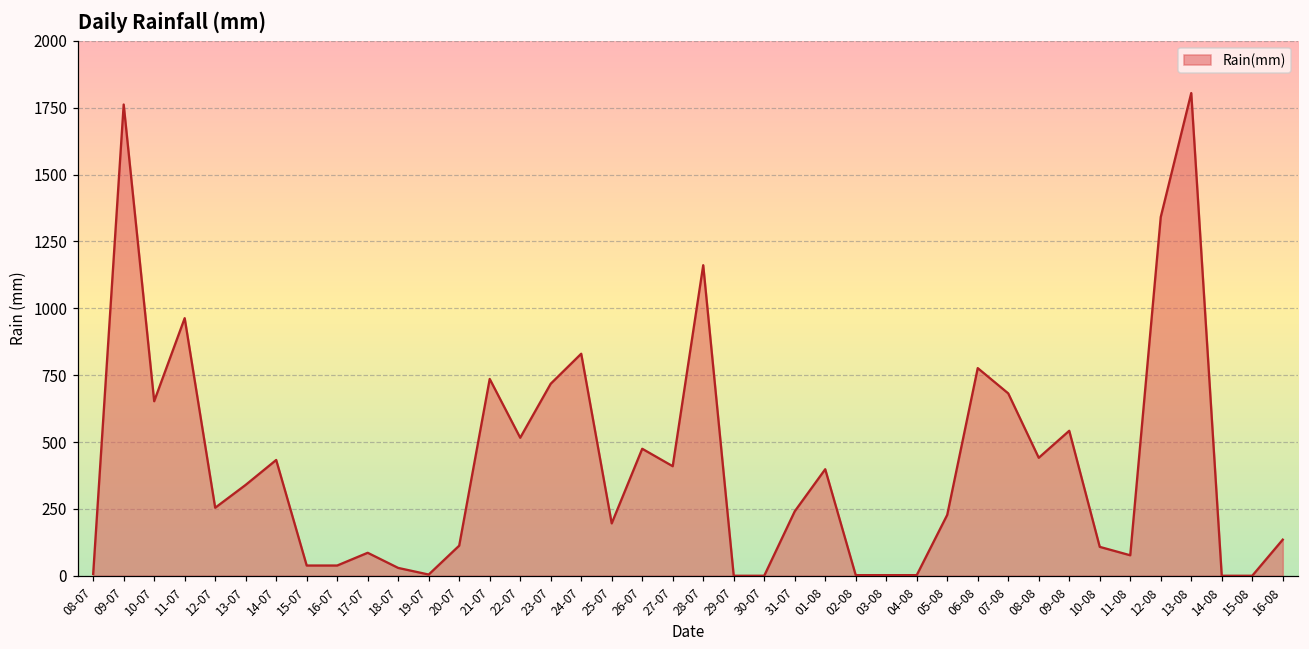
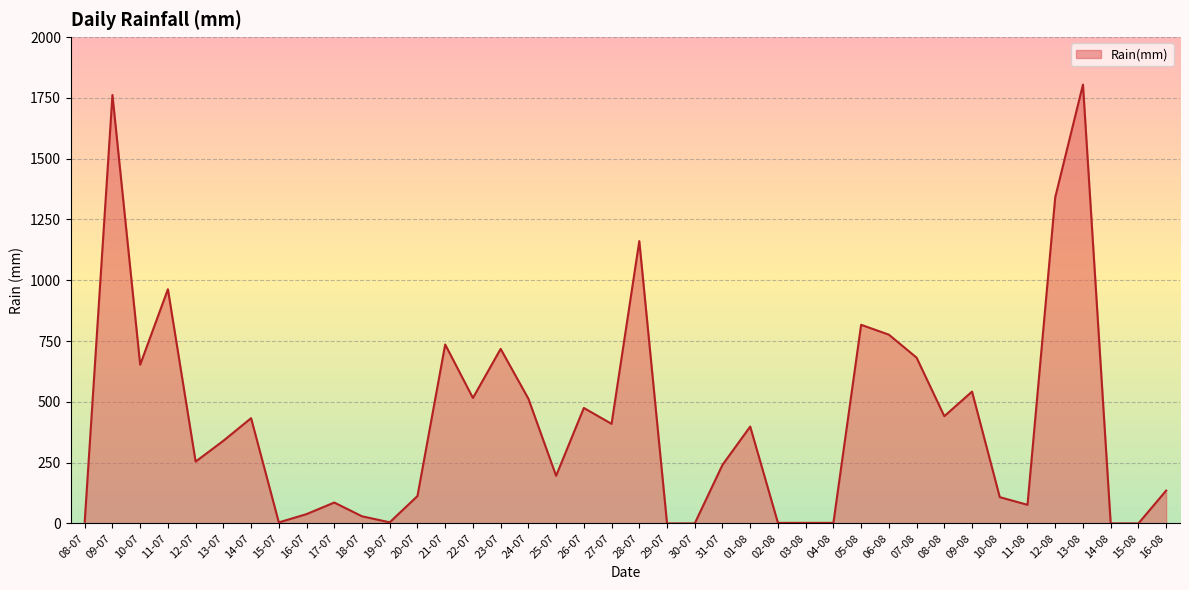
15-07: 40 -> 0
24-07: 830 -> 510
05-08: 230 -> 820
